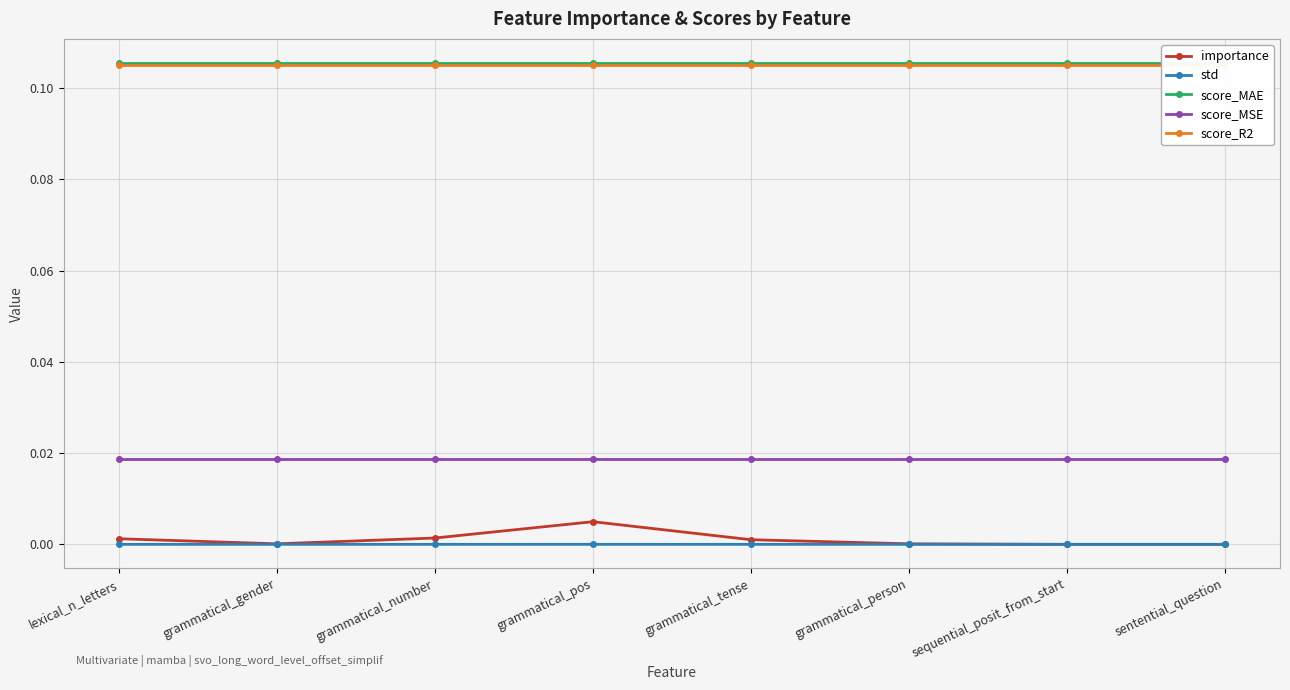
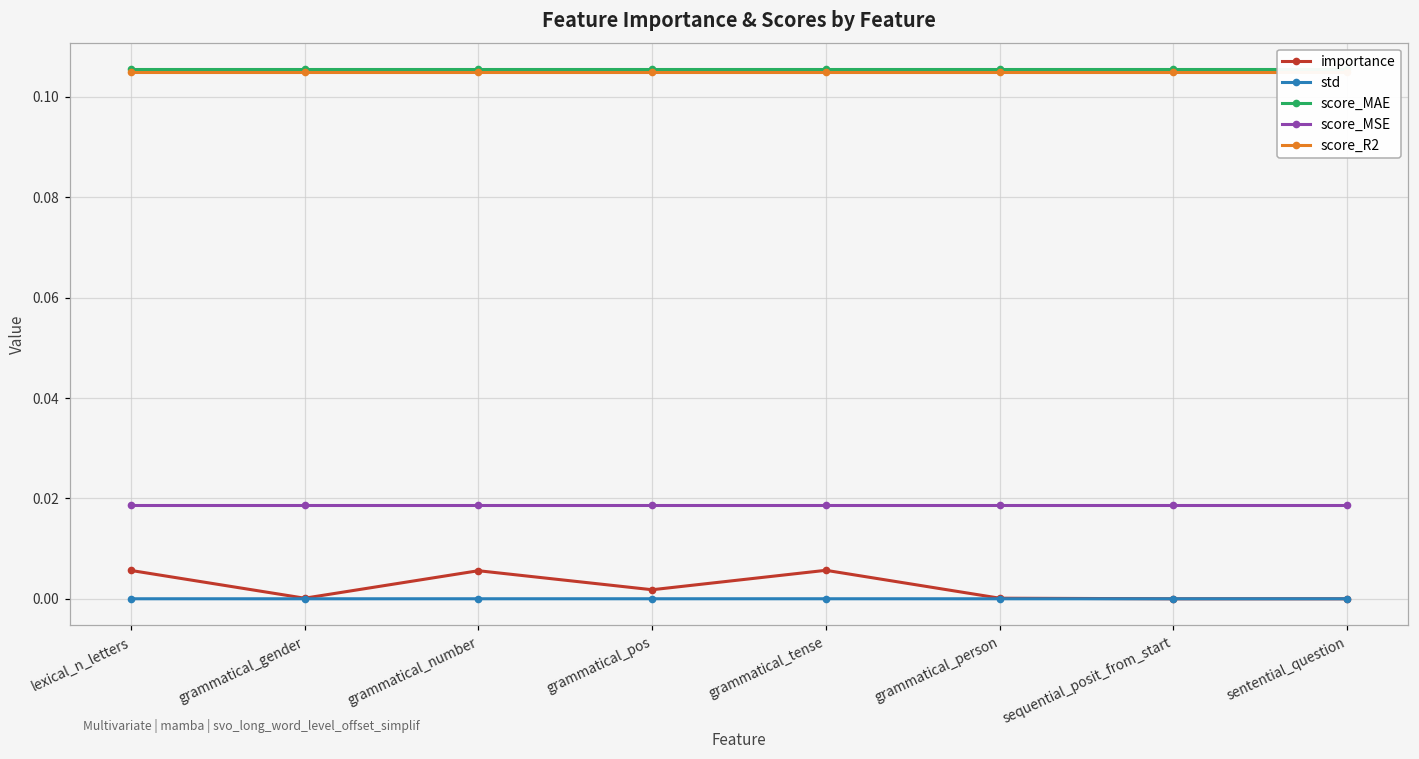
importance, lexical_n_letters: 0.001 -> 0.006
importance, grammatical_number: 0.001 -> 0.006
importance, grammatical_pos: 0.005 -> 0.002
importance, grammatical_tense: 0.001 -> 0.006
